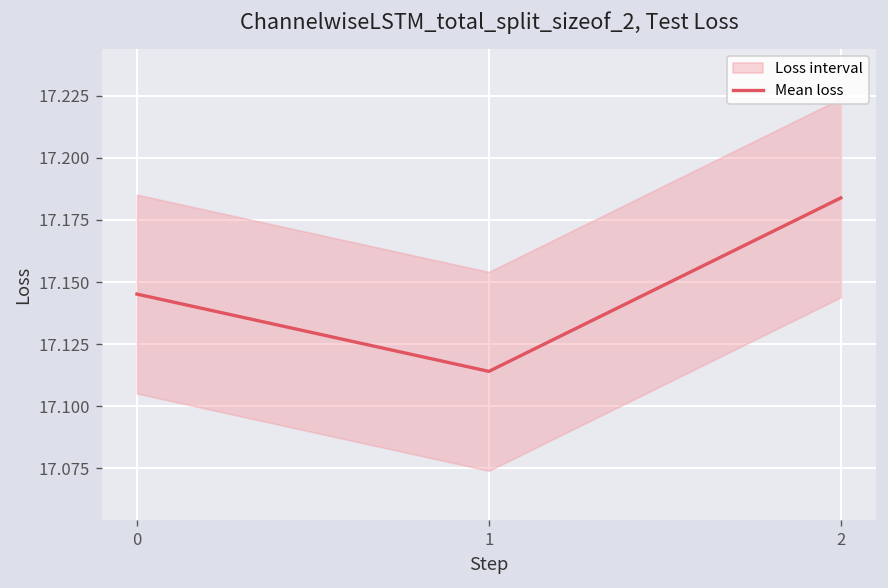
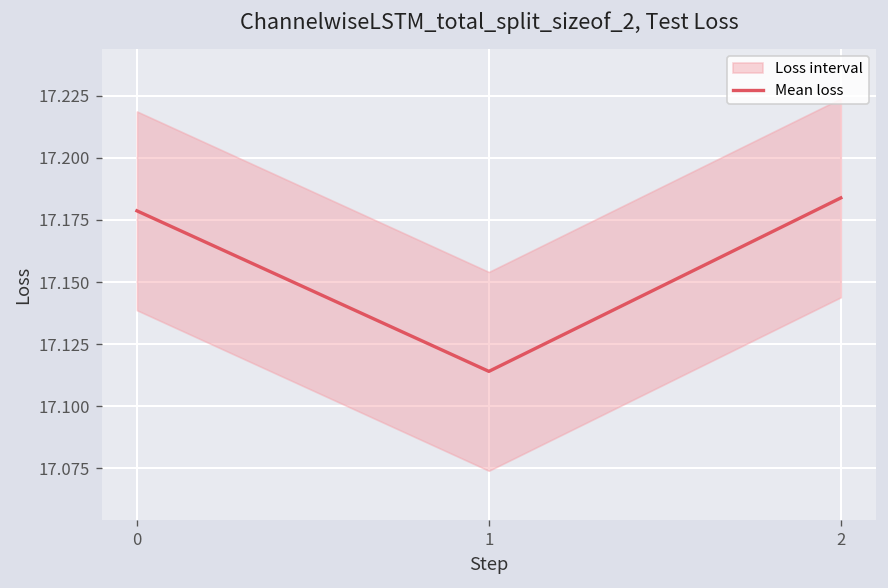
Mean loss, 0: 17.145 -> 17.179
